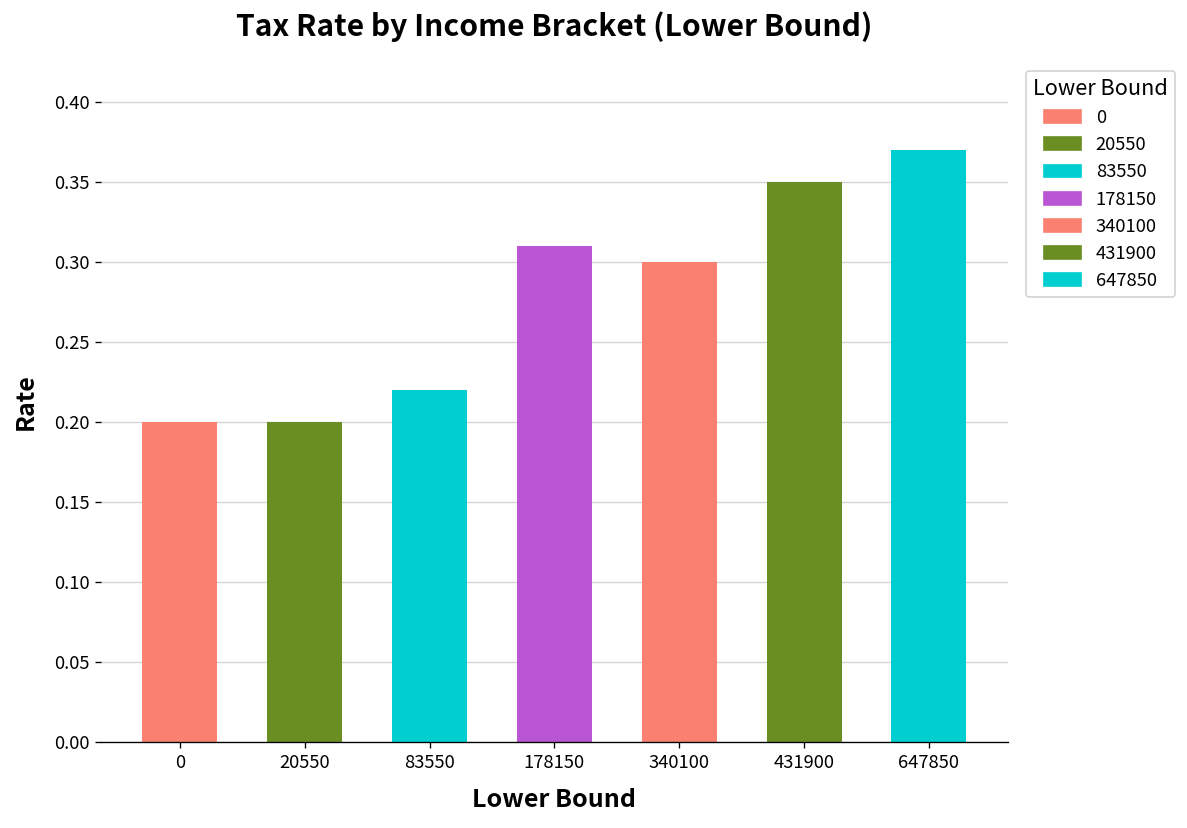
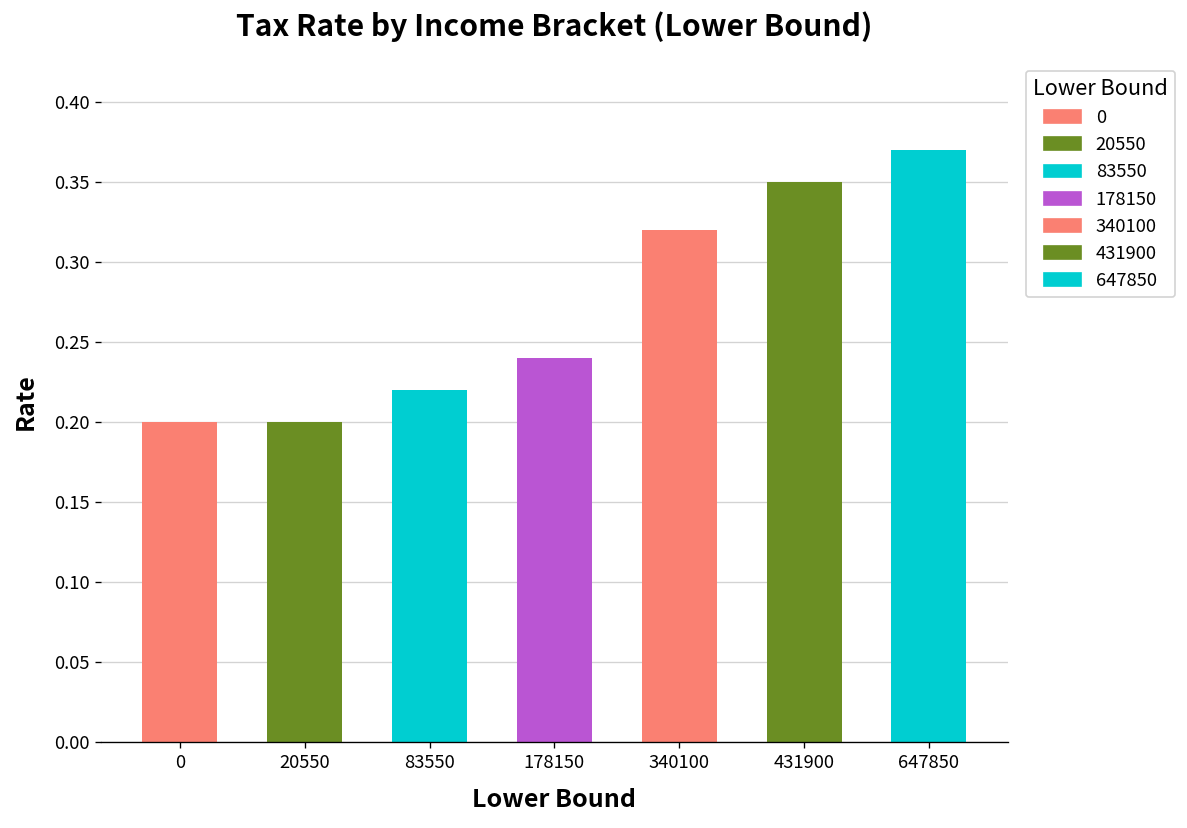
178150: 0.31 -> 0.24
340100: 0.30 -> 0.32
